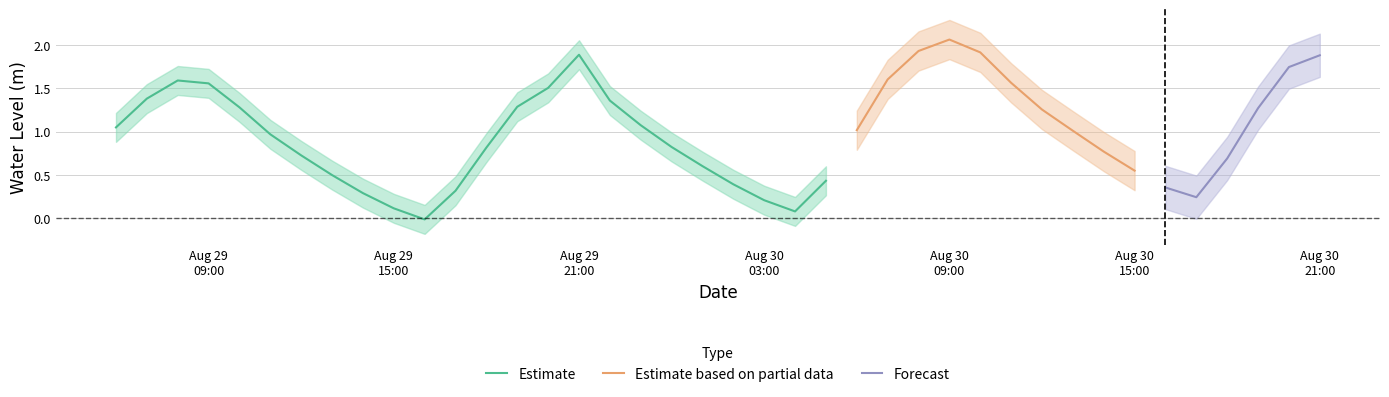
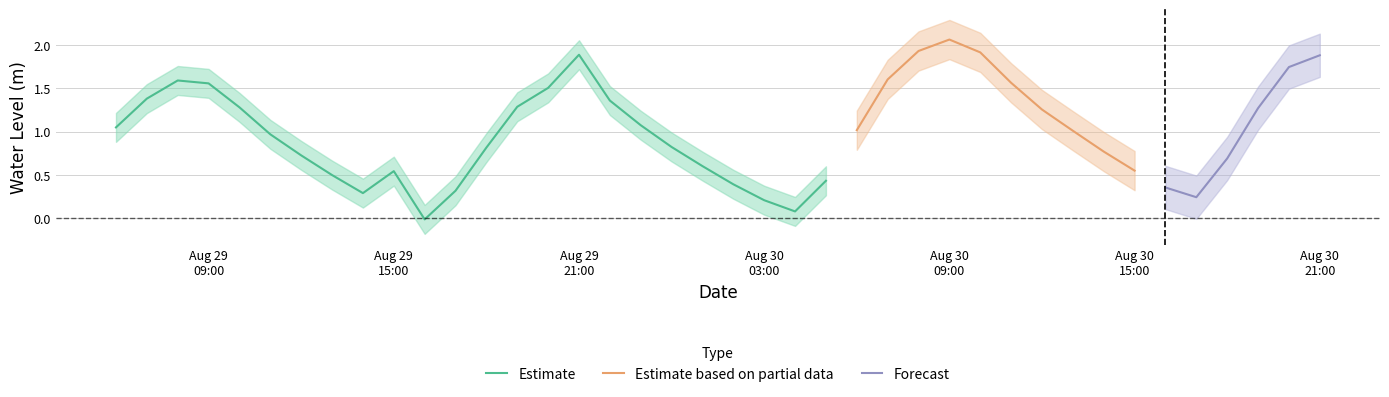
Estimate, Aug 29 15:00: 0.1 -> 0.5
